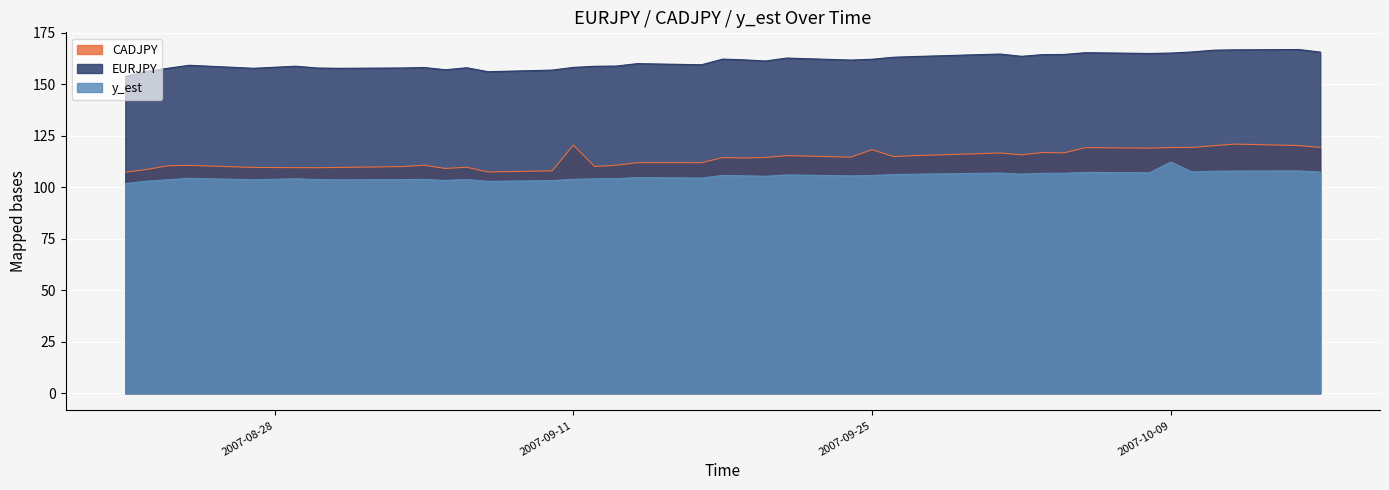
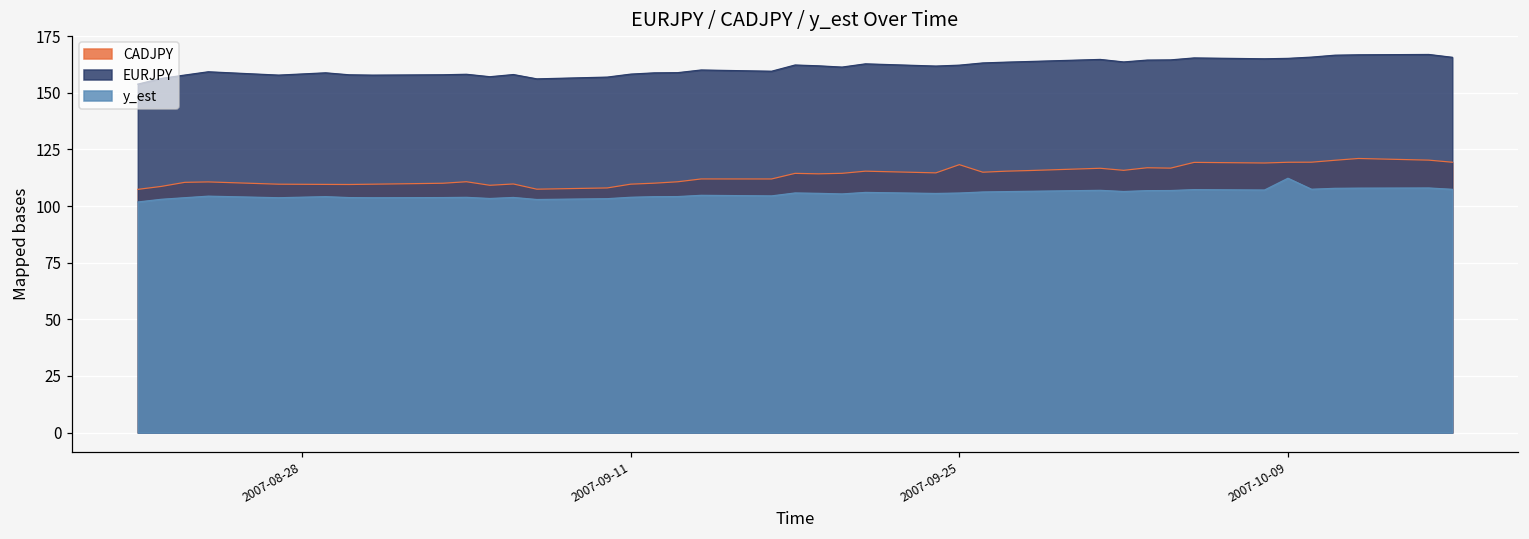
CADJPY, 2007-09-11: 120 -> 110
